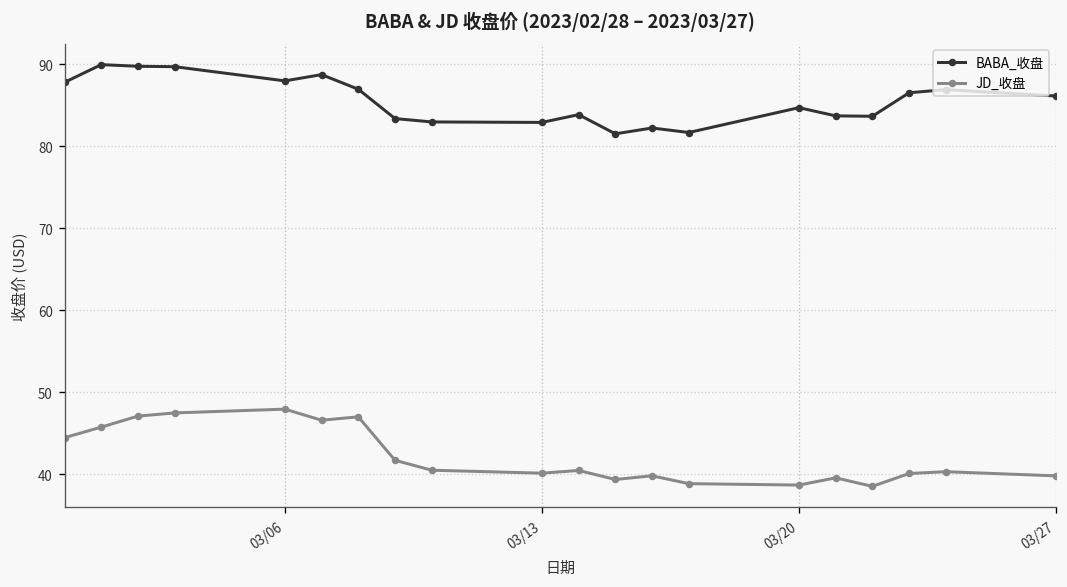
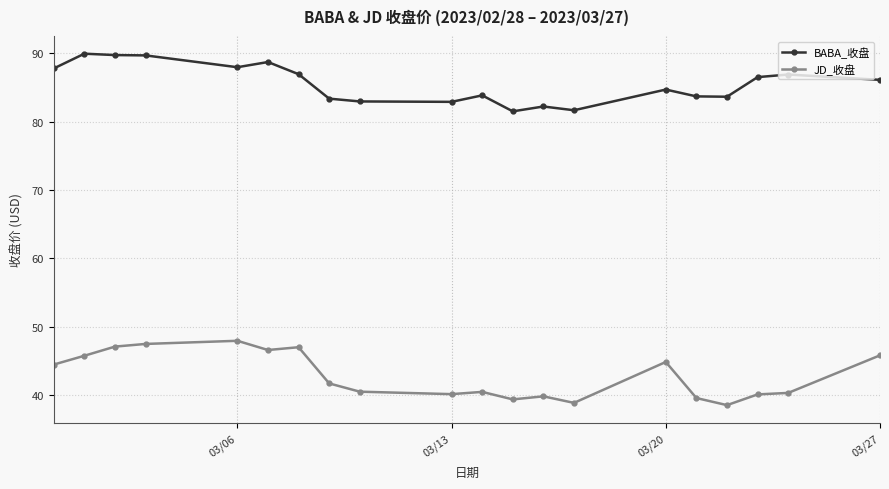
JD_收盘, 03/20: 39 -> 45
JD_收盘, 03/27: 40 -> 46
